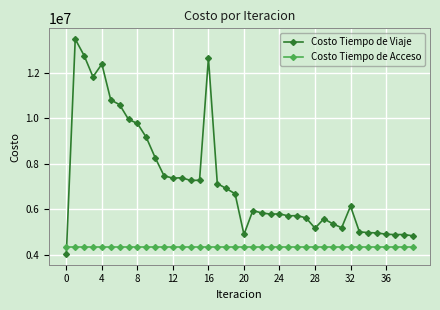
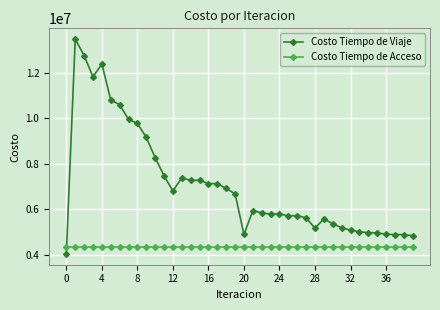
Costo Tiempo de Viaje, 12: 7400000 -> 6800000
Costo Tiempo de Viaje, 16: 12700000 -> 7100000
Costo Tiempo de Viaje, 32: 6100000 -> 5100000
